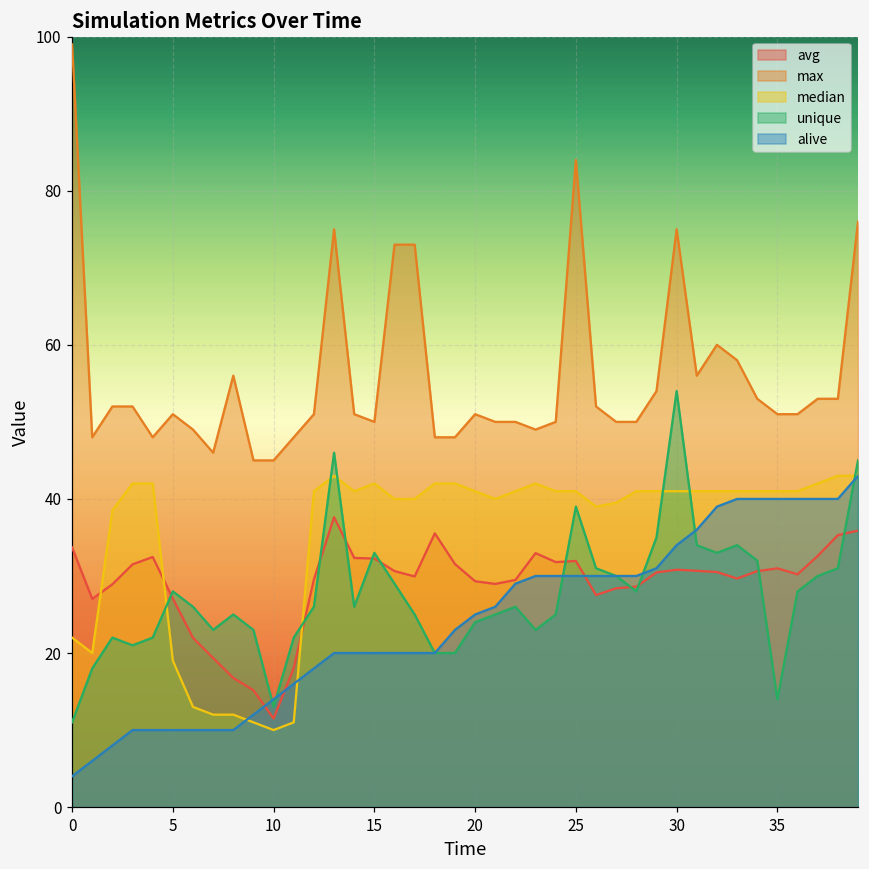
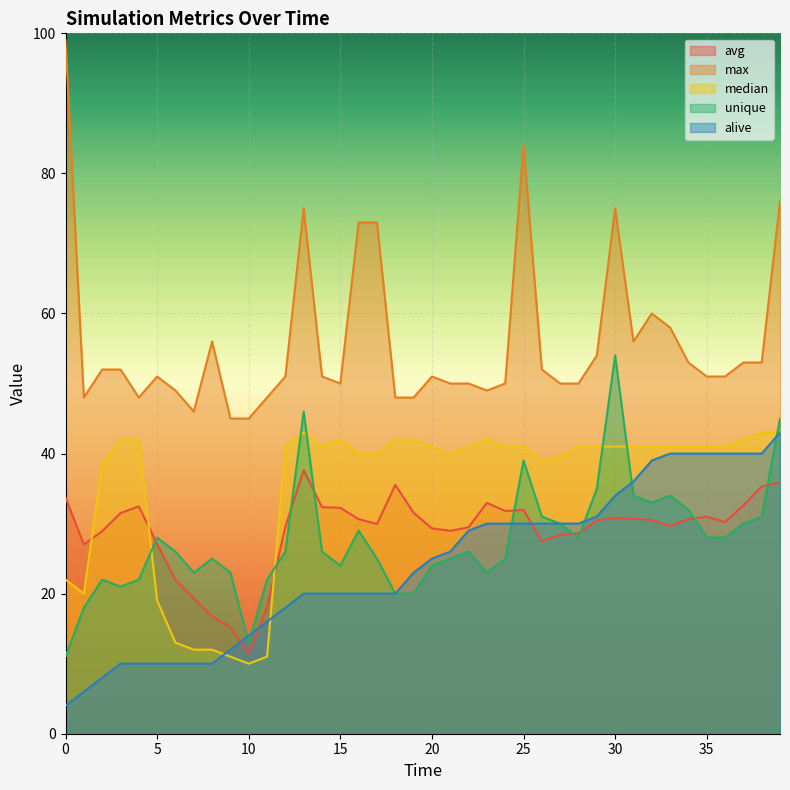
unique, 15: 33 -> 24
unique, 35: 14 -> 28
